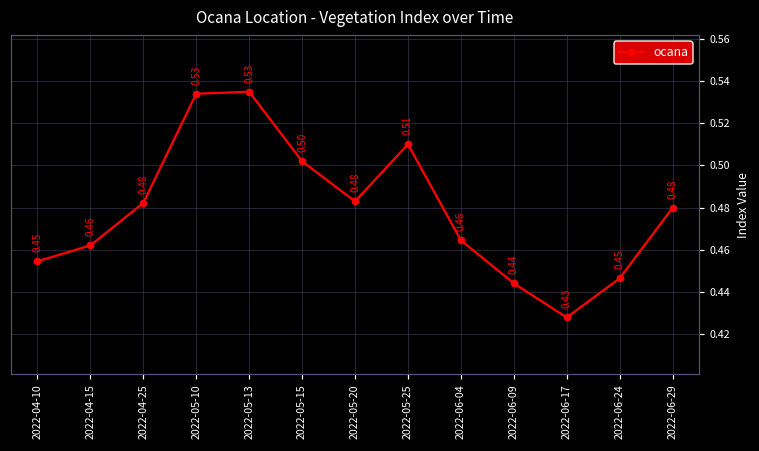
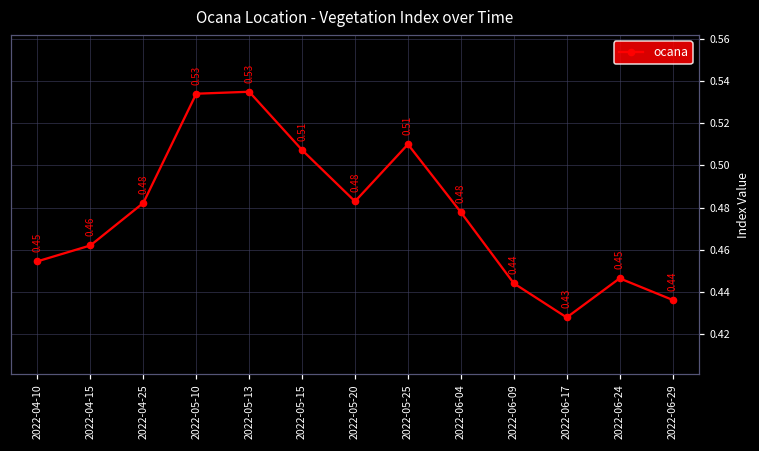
2022-05-15: 0.50 -> 0.51
2022-06-04: 0.46 -> 0.48
2022-06-29: 0.48 -> 0.44
